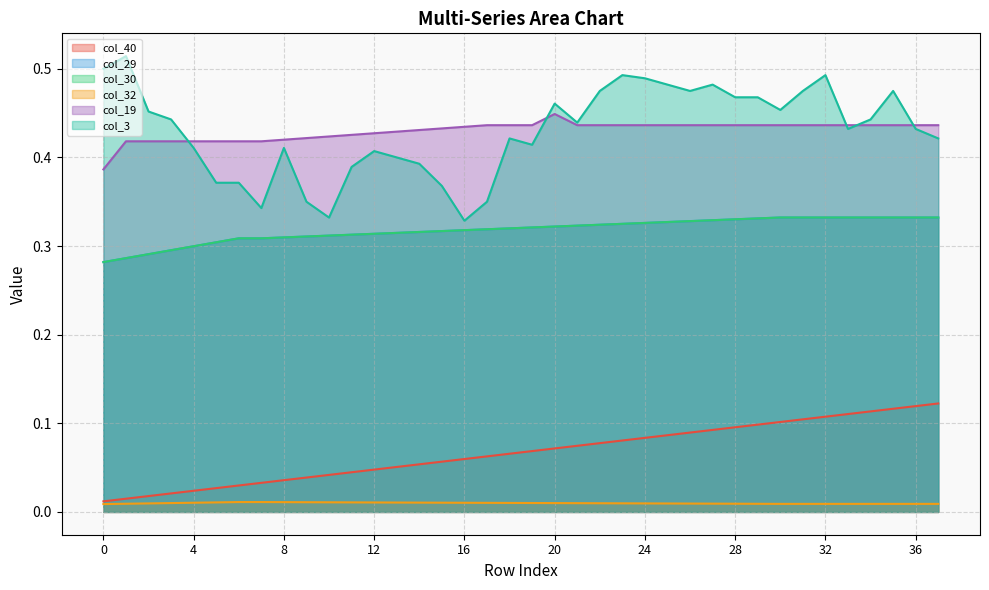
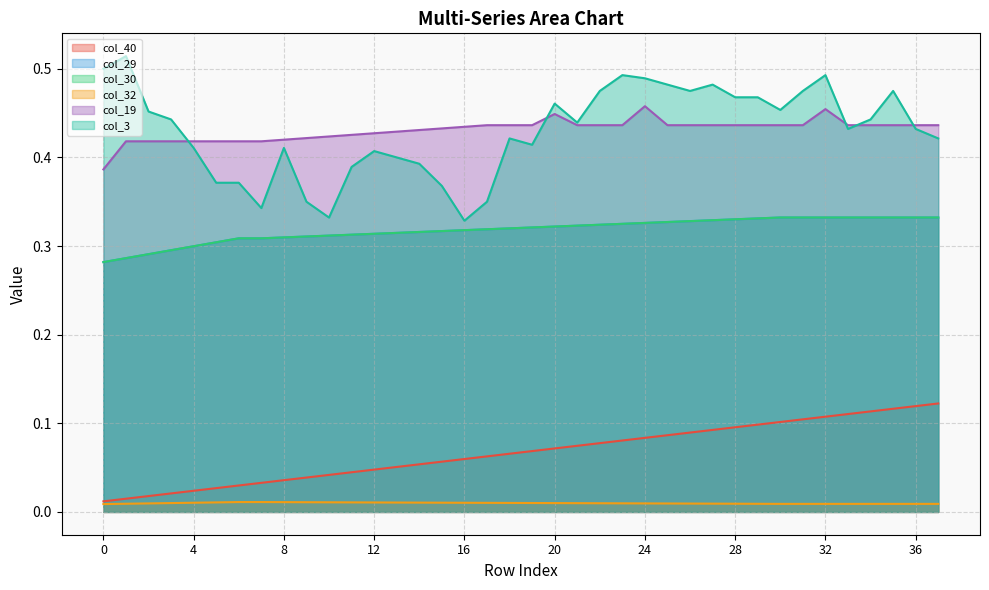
col_19, 24: 0.44 -> 0.46
col_19, 32: 0.44 -> 0.45
